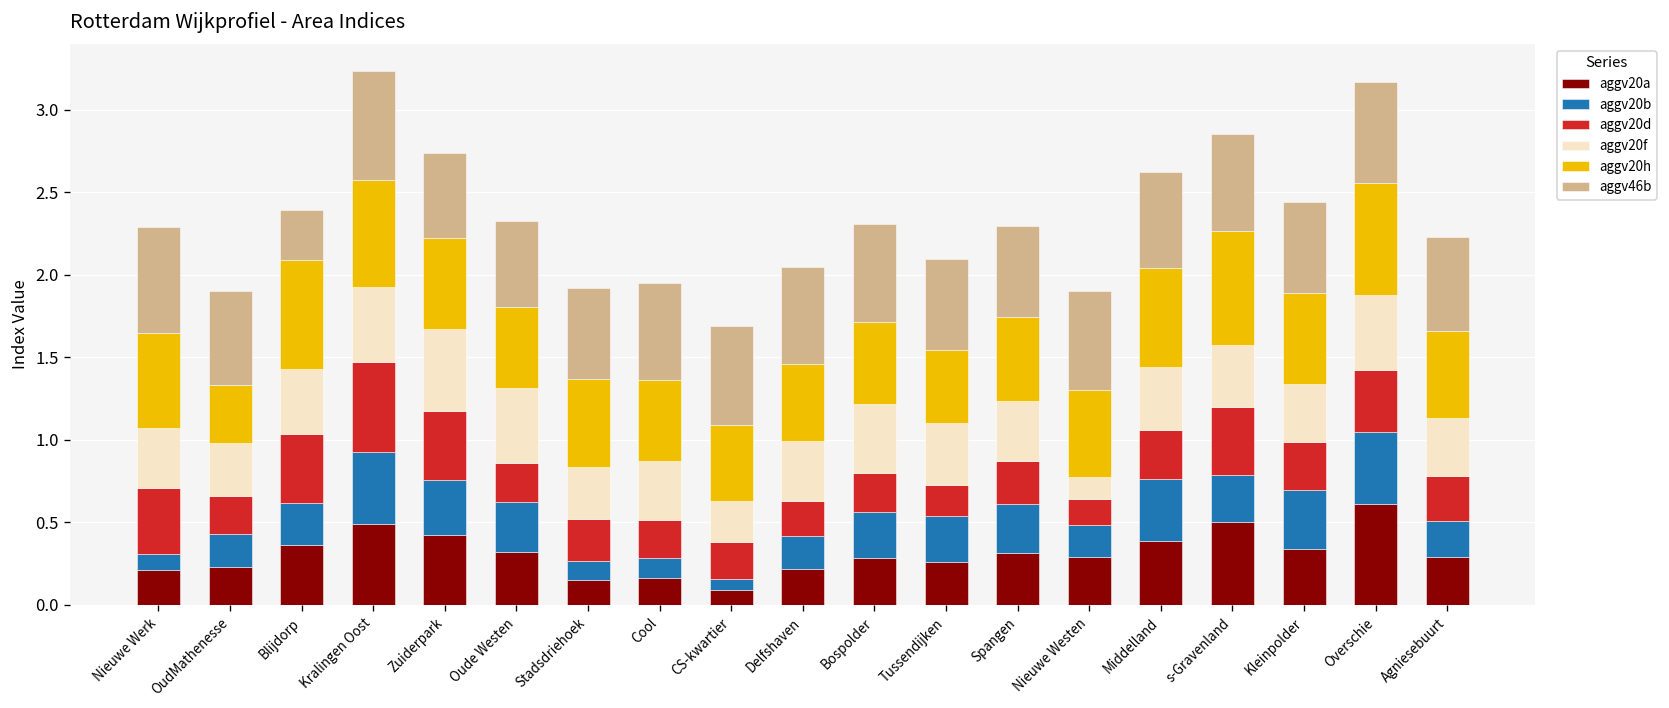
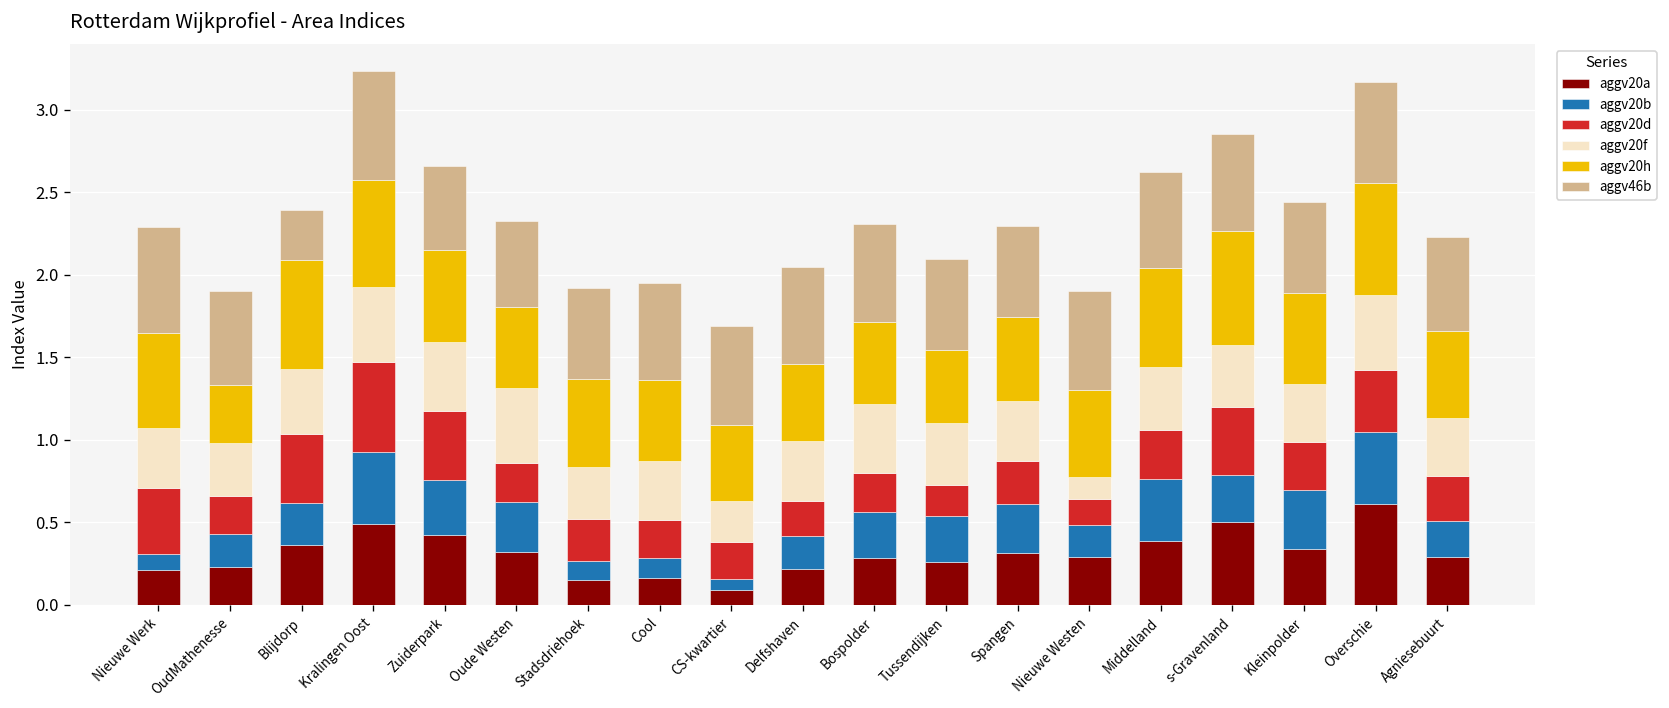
aggv20f, Zuiderpark: 0.50 -> 0.42
